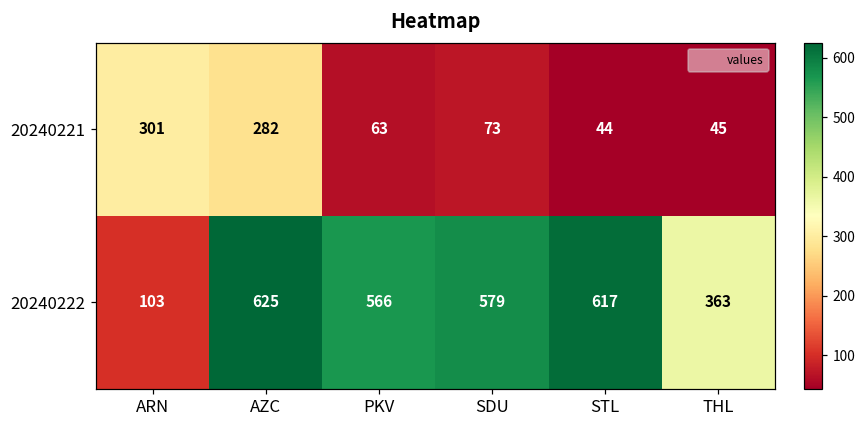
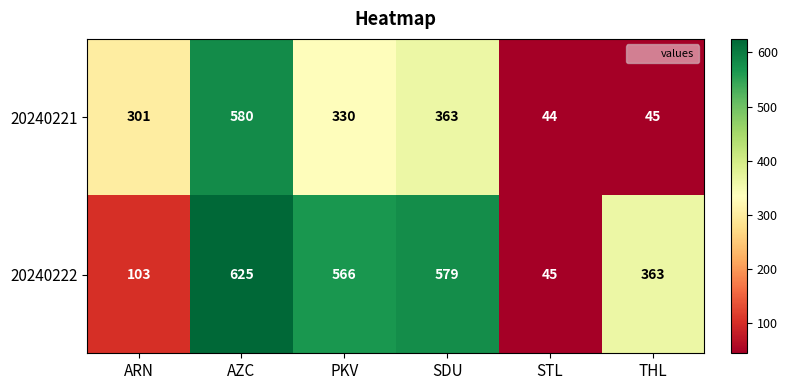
20240221, AZC: 282 -> 580
20240221, PKV: 63 -> 330
20240221, SDU: 73 -> 363
20240222, STL: 617 -> 45
